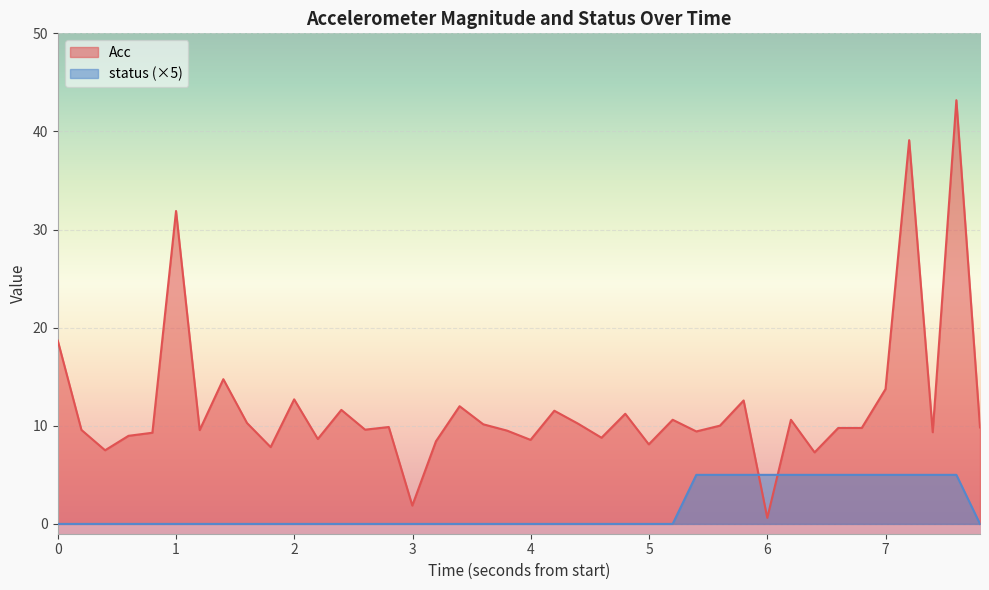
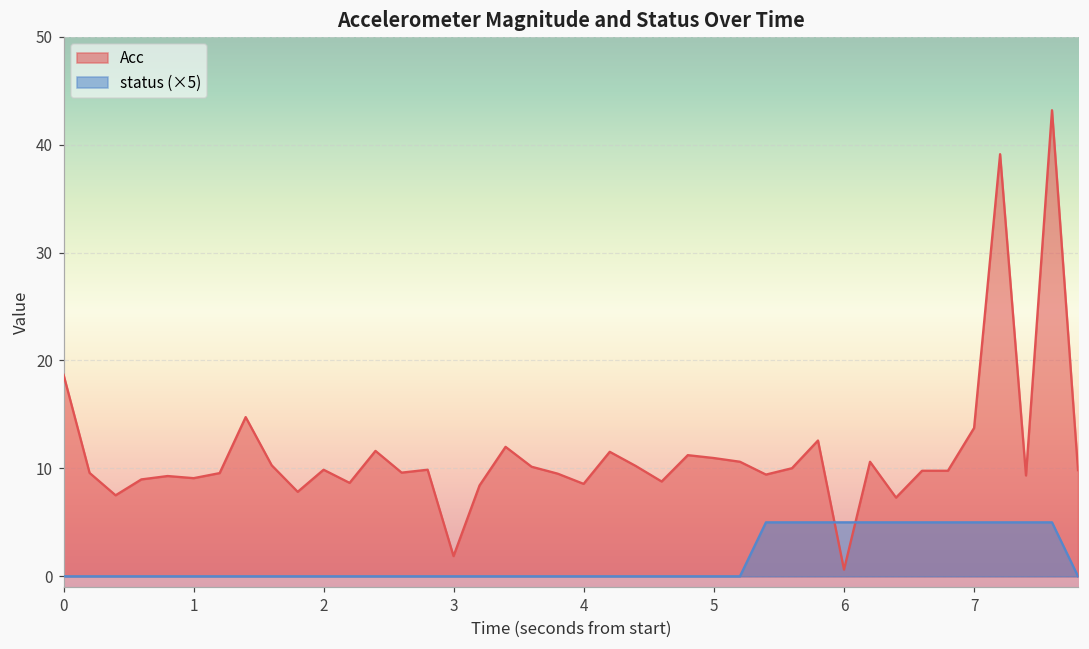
Acc, 1: 32 -> 9
Acc, 2: 13 -> 10
Acc, 5: 8 -> 11
